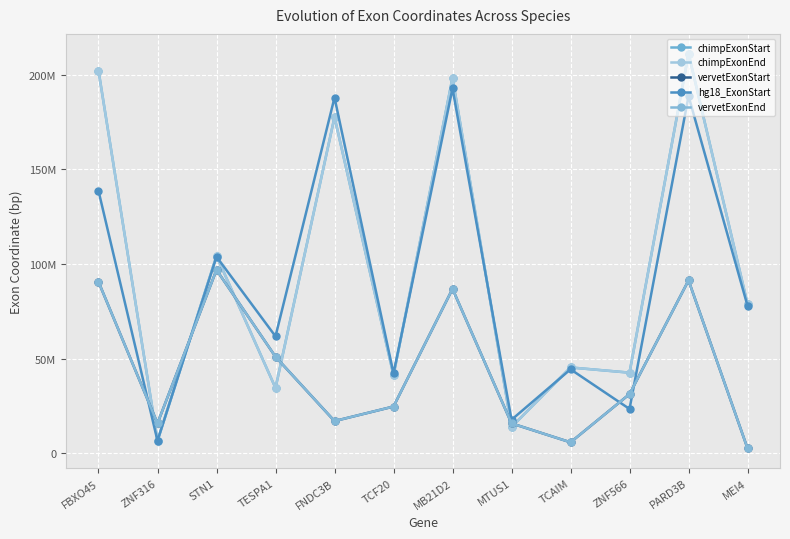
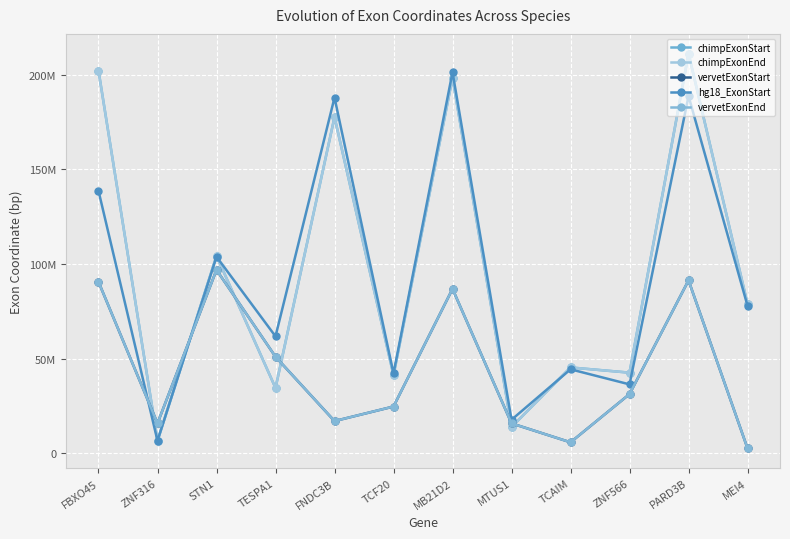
hg18_ExonStart, MB21D2: 193000000 -> 201000000
hg18_ExonStart, ZNF566: 23000000 -> 36000000
